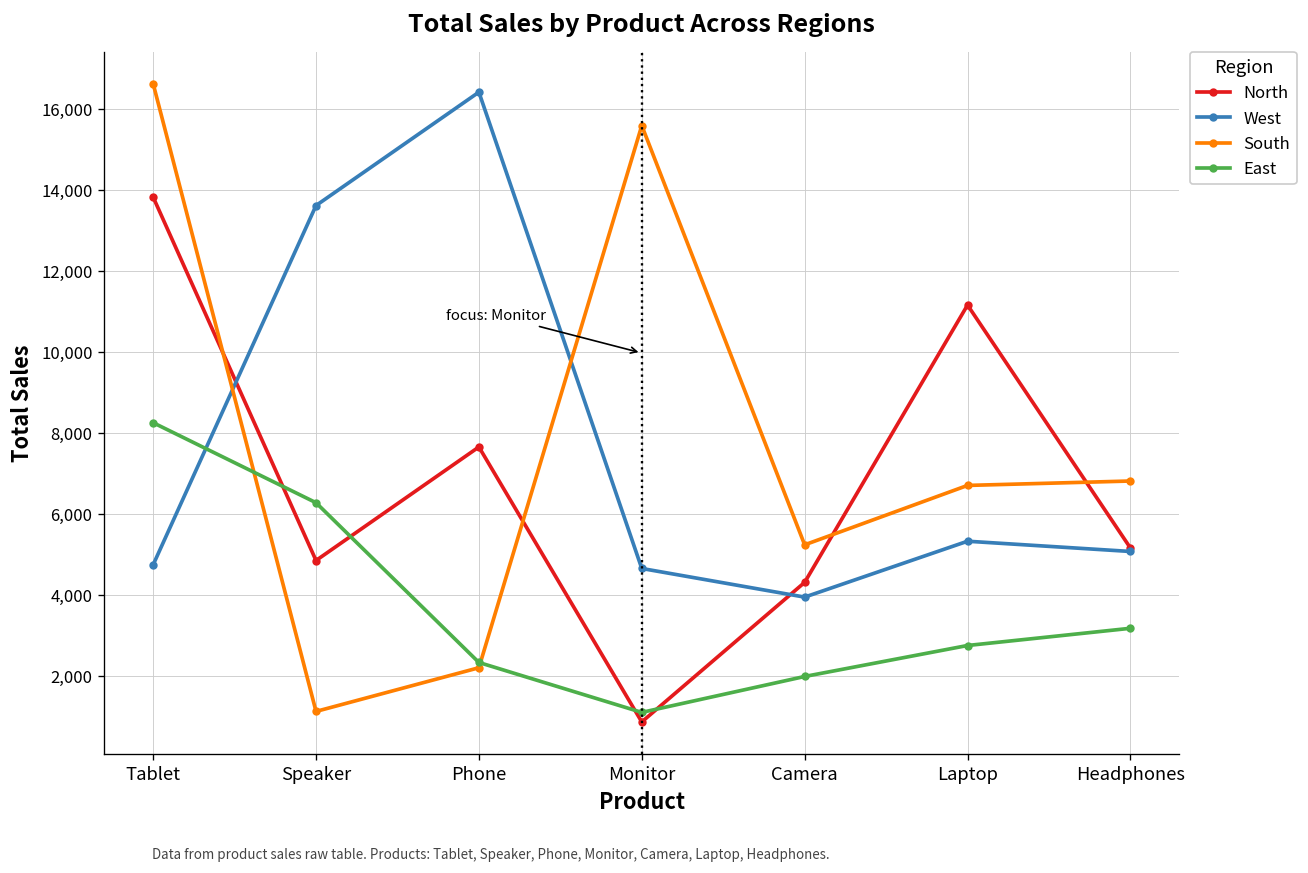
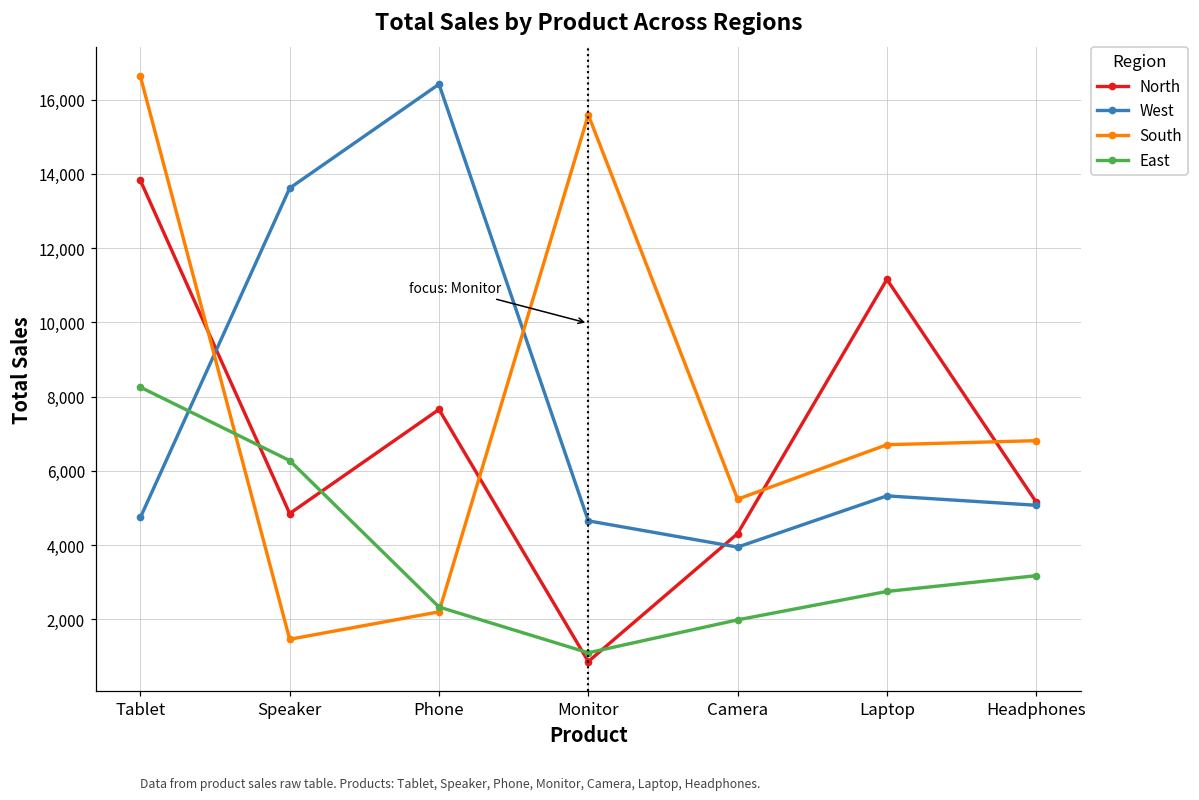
South, Speaker: 1,100 -> 1,500
